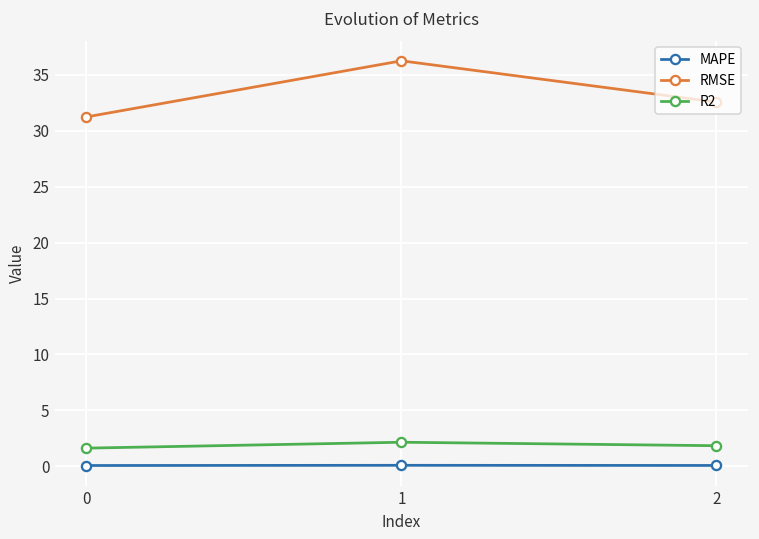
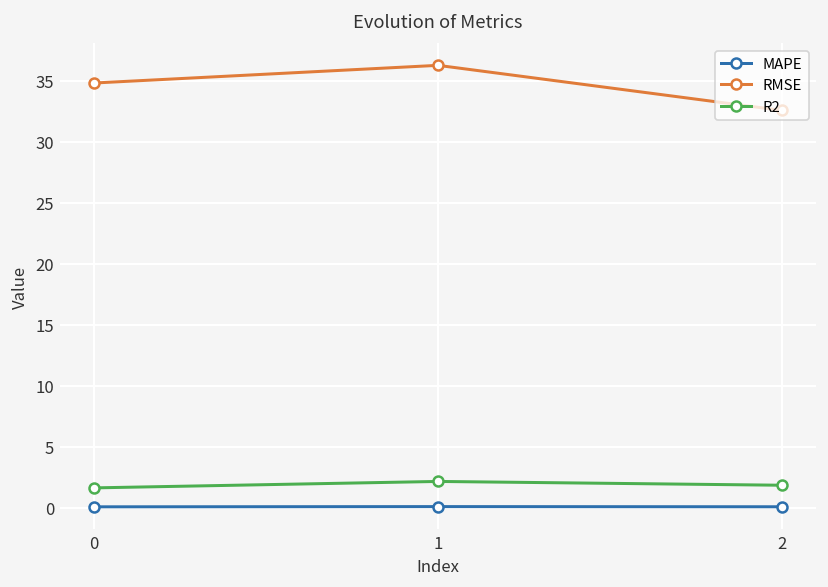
RMSE, 0: 31.2 -> 34.8
